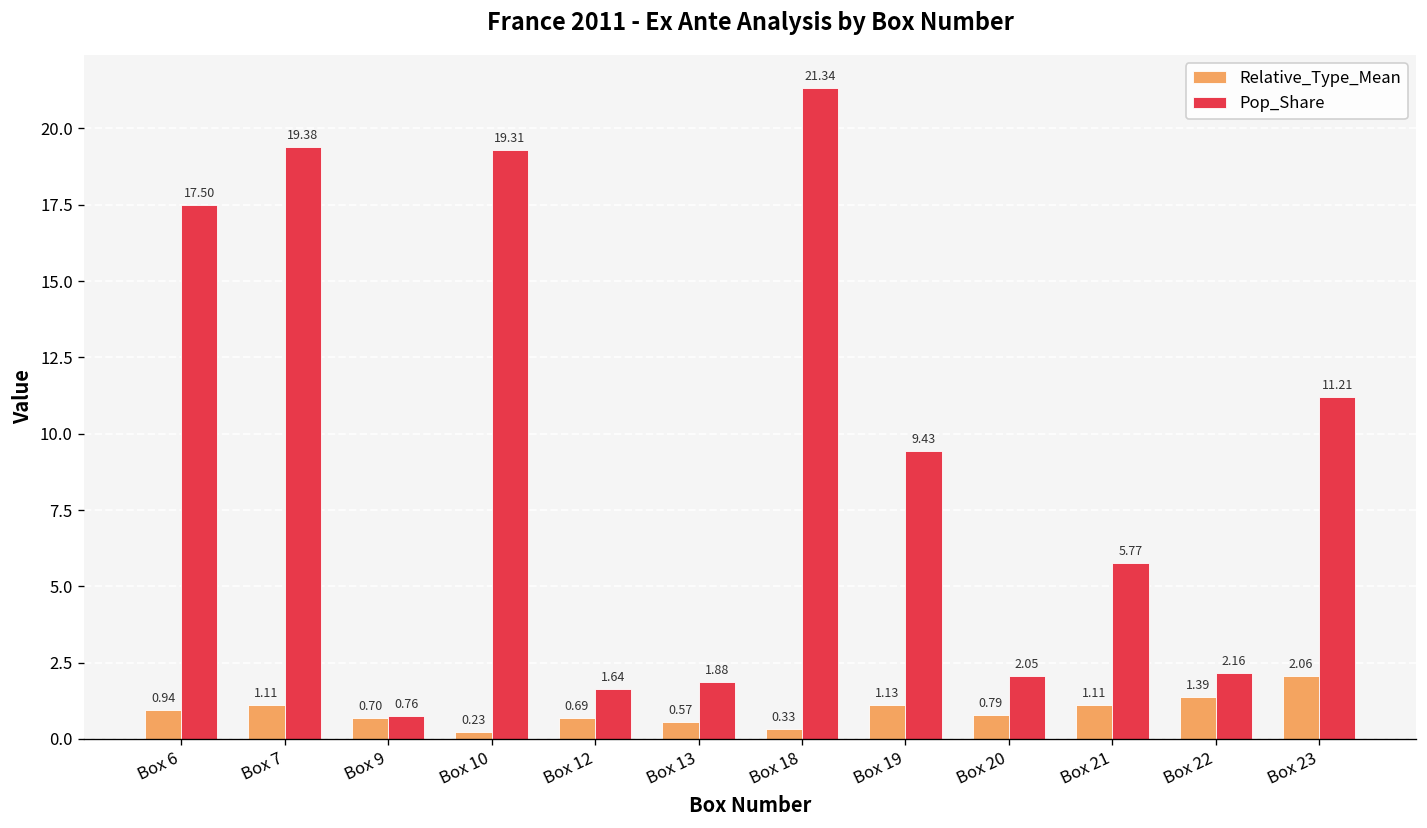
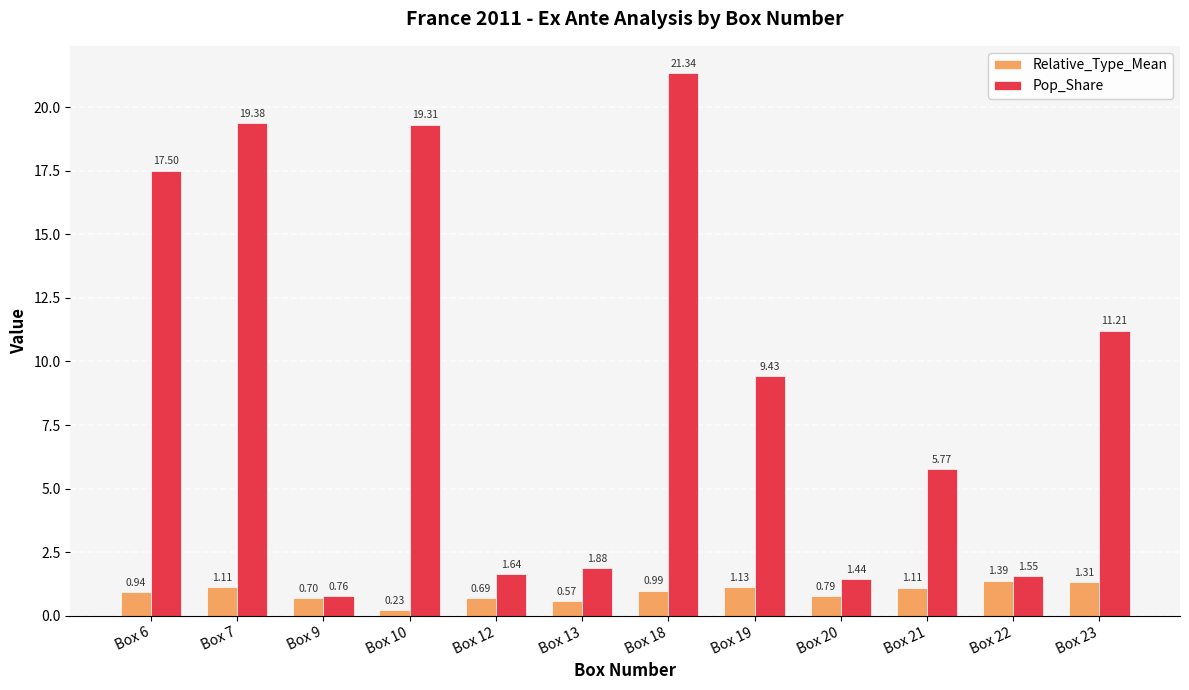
Relative_Type_Mean, Box 18: 0.33 -> 0.99
Pop_Share, Box 20: 2.05 -> 1.44
Pop_Share, Box 22: 2.16 -> 1.55
Relative_Type_Mean, Box 23: 2.06 -> 1.31
